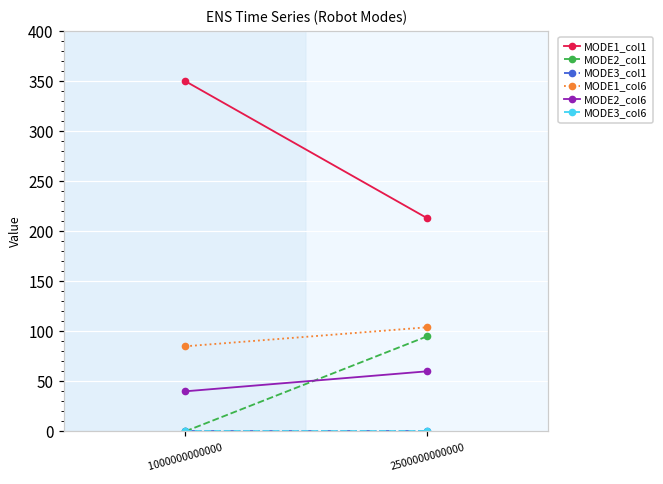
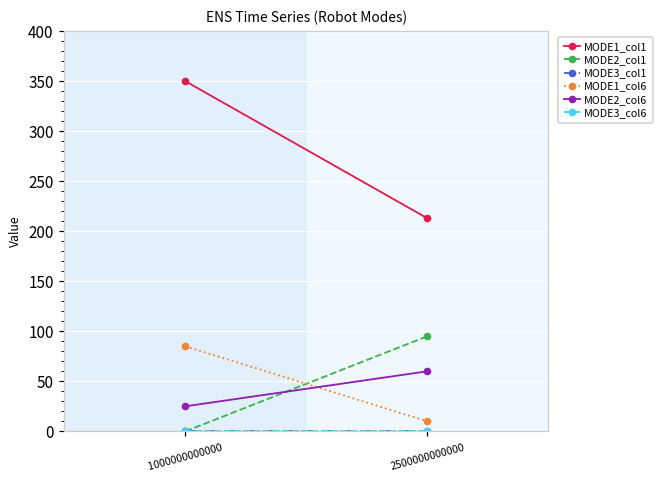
MODE2_col6, 1000000000000: 40 -> 30
MODE1_col6, 2500000000000: 100 -> 10
